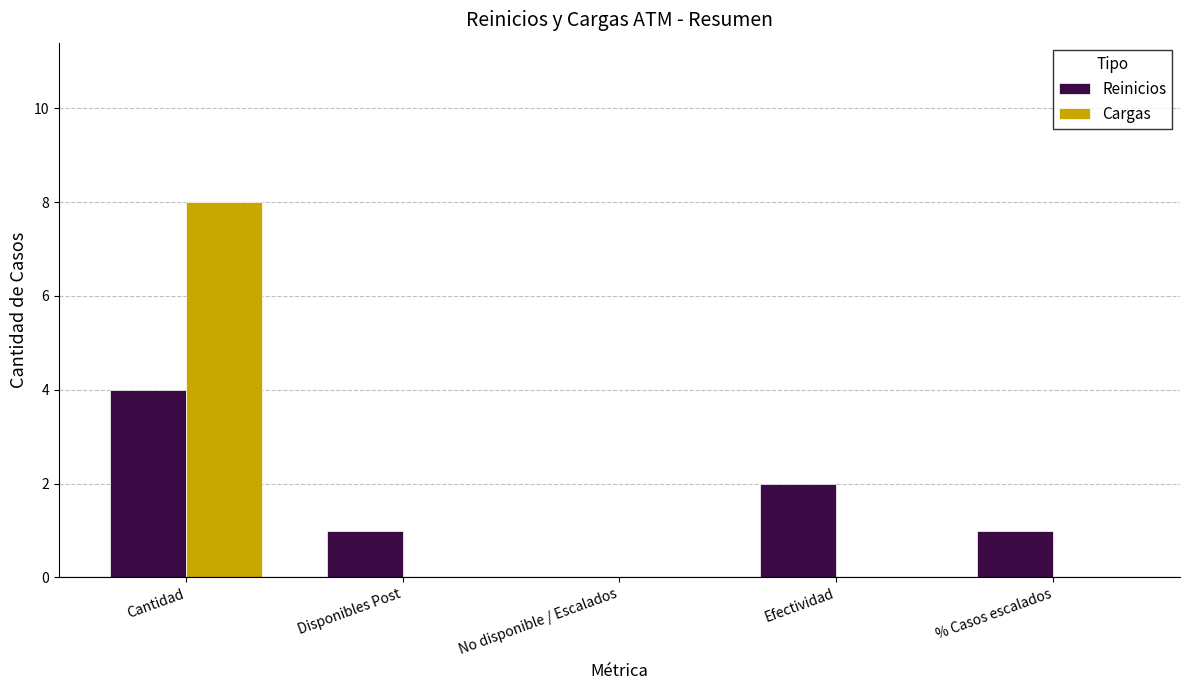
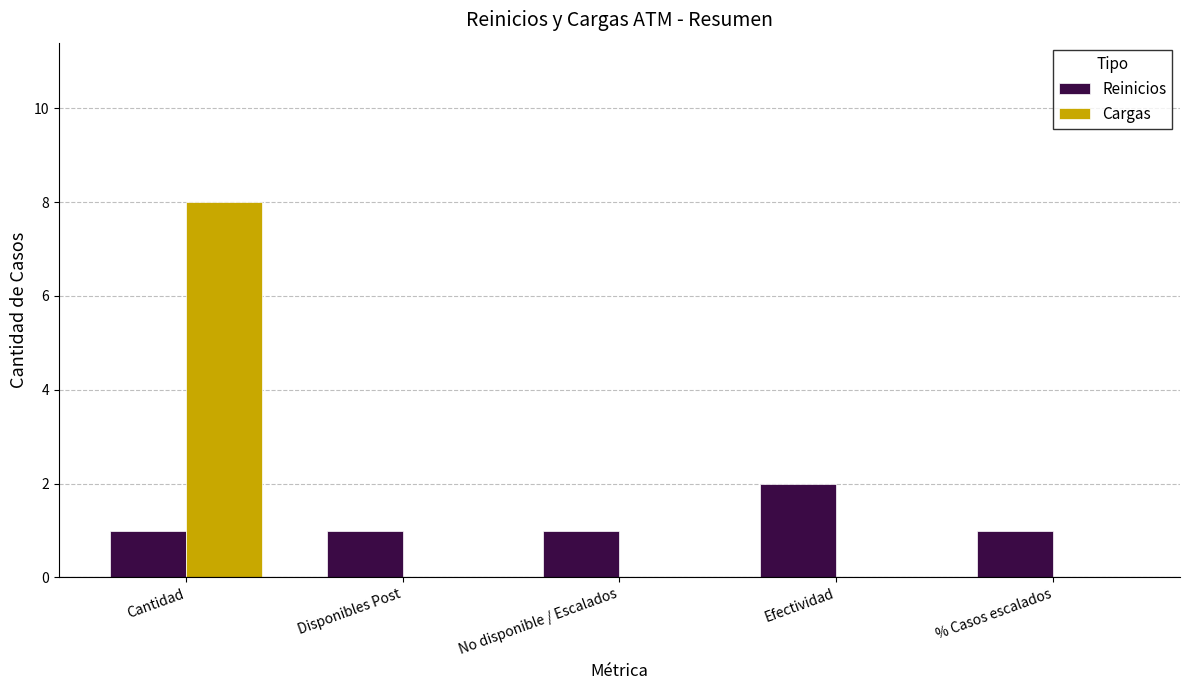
Reinicios, Cantidad: 4 -> 1
Reinicios, No disponible / Escalados: 0 -> 1
